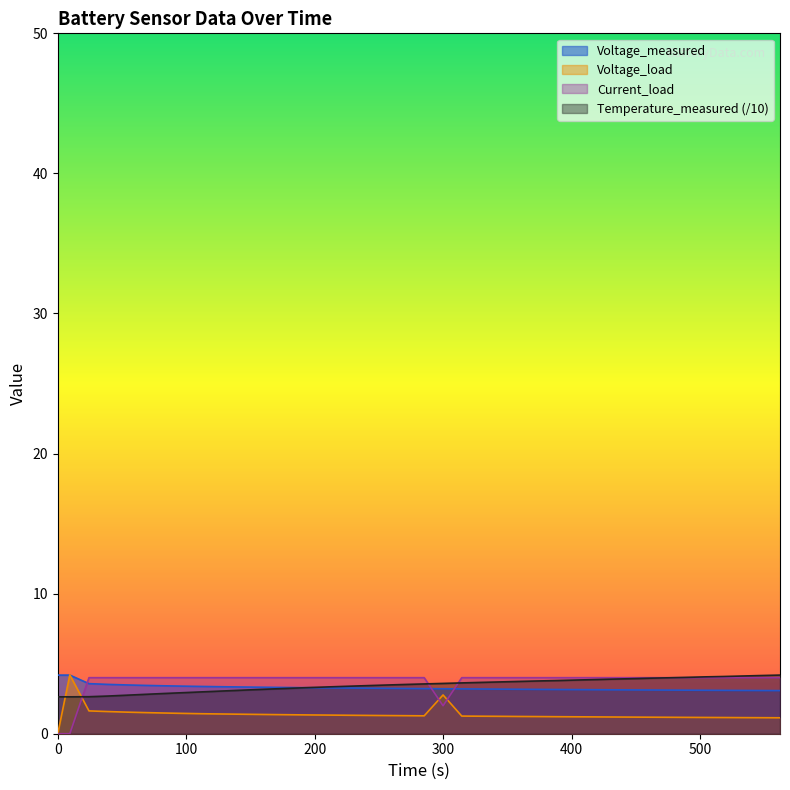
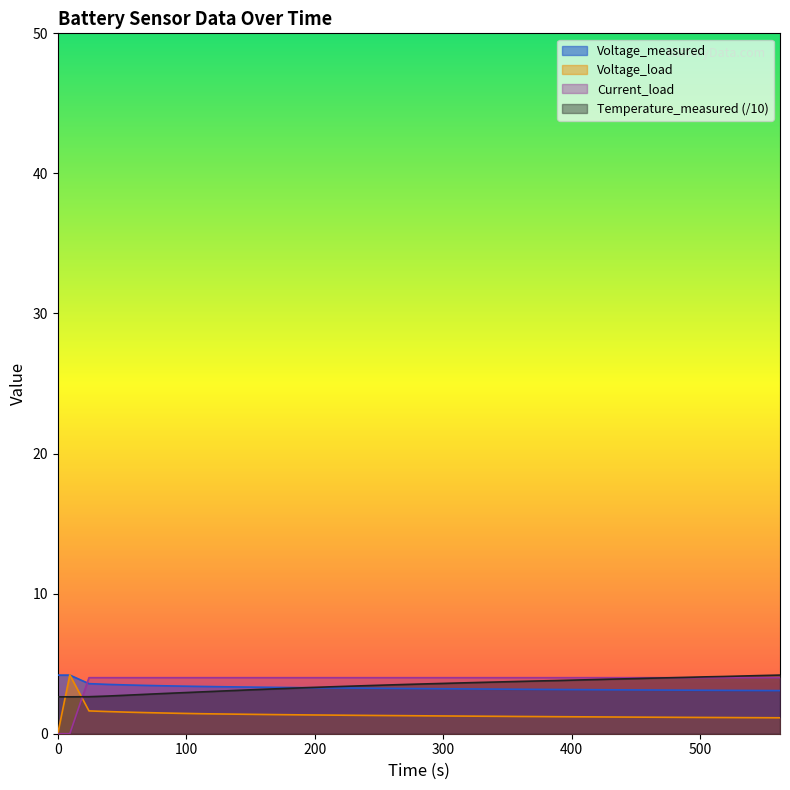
Voltage_load, 300: 2.8 -> 1.3
Current_load, 300: 2.0 -> 4.0
